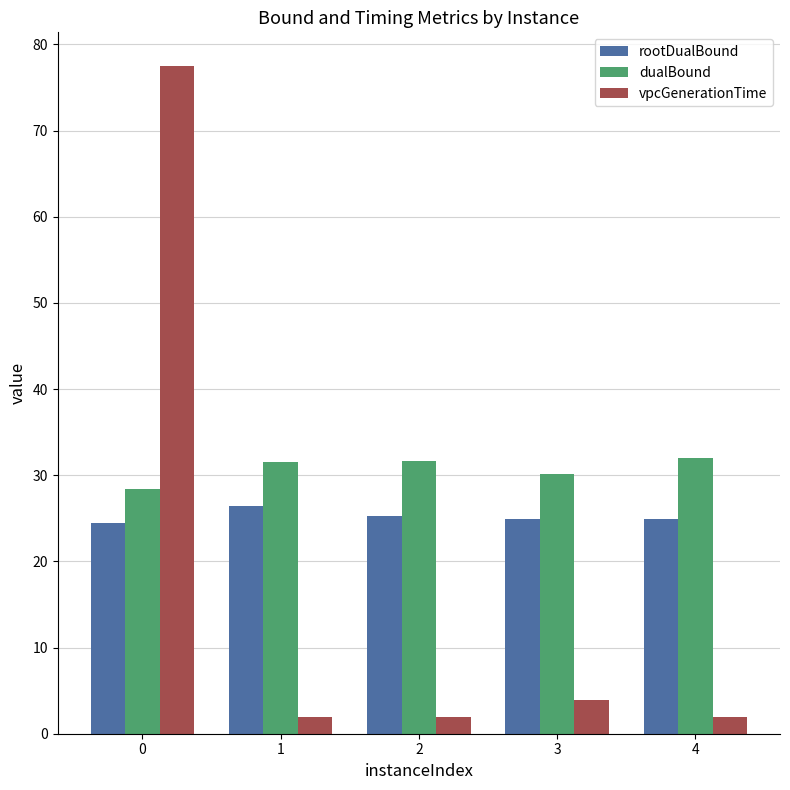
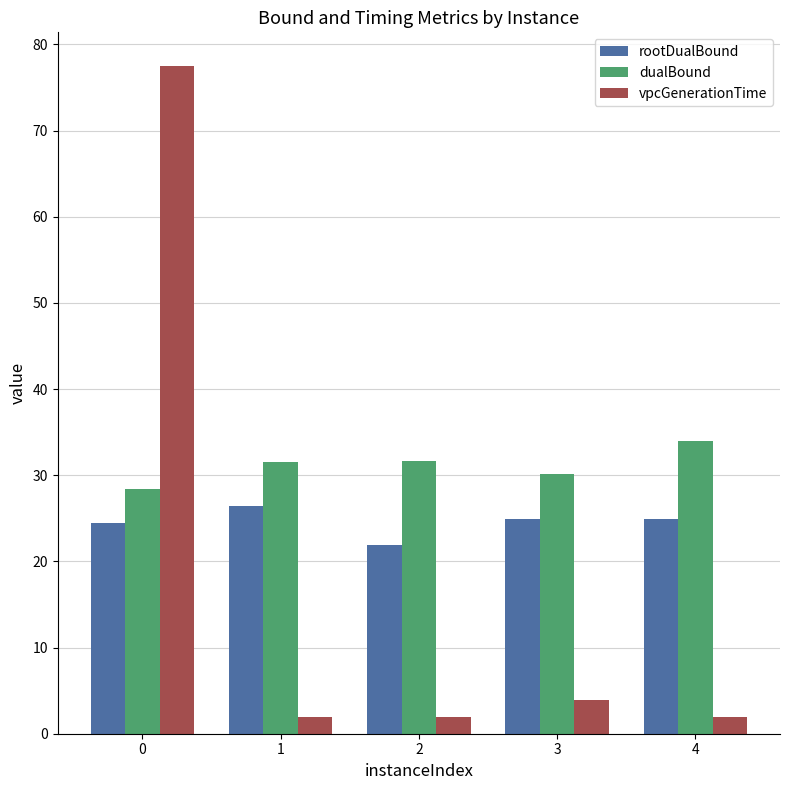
rootDualBound, 2: 25 -> 22
dualBound, 4: 32 -> 34
